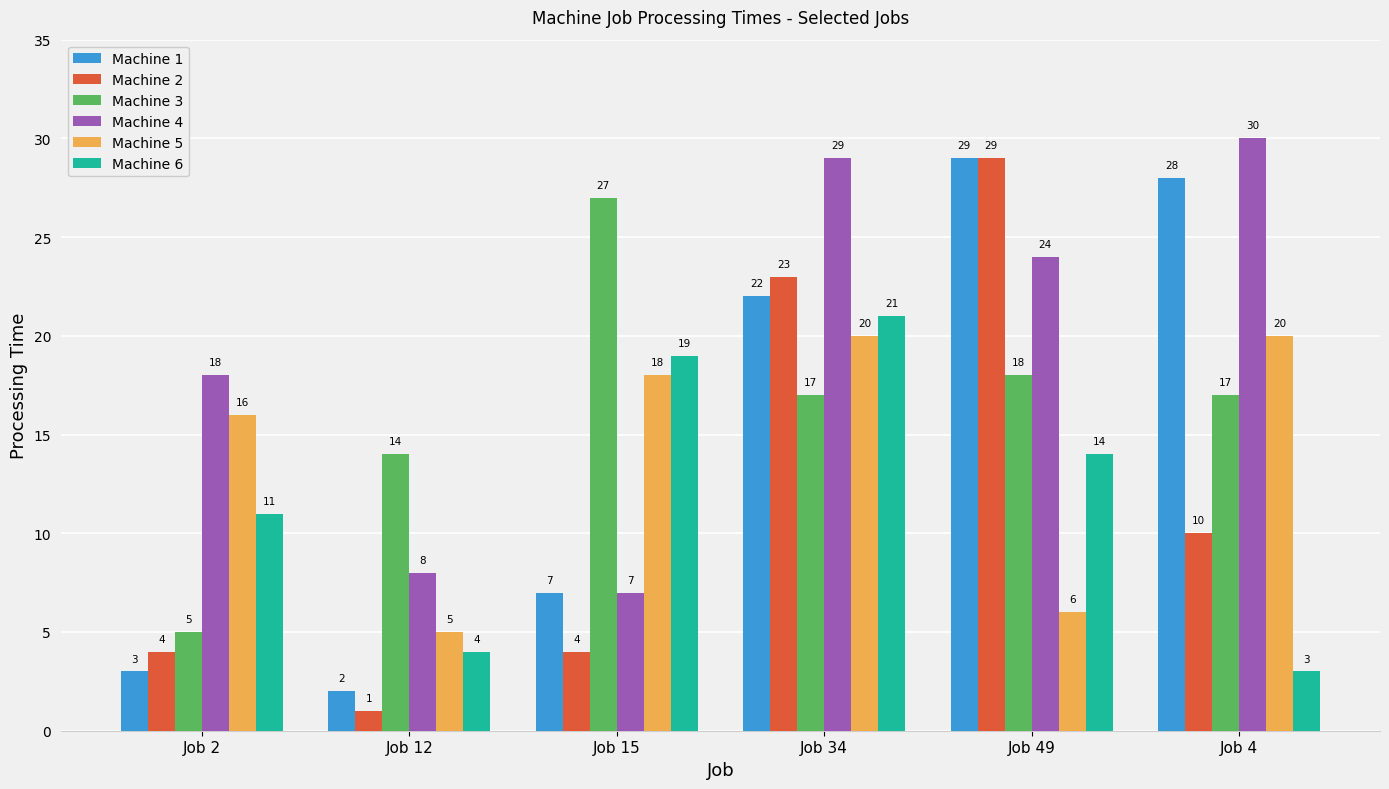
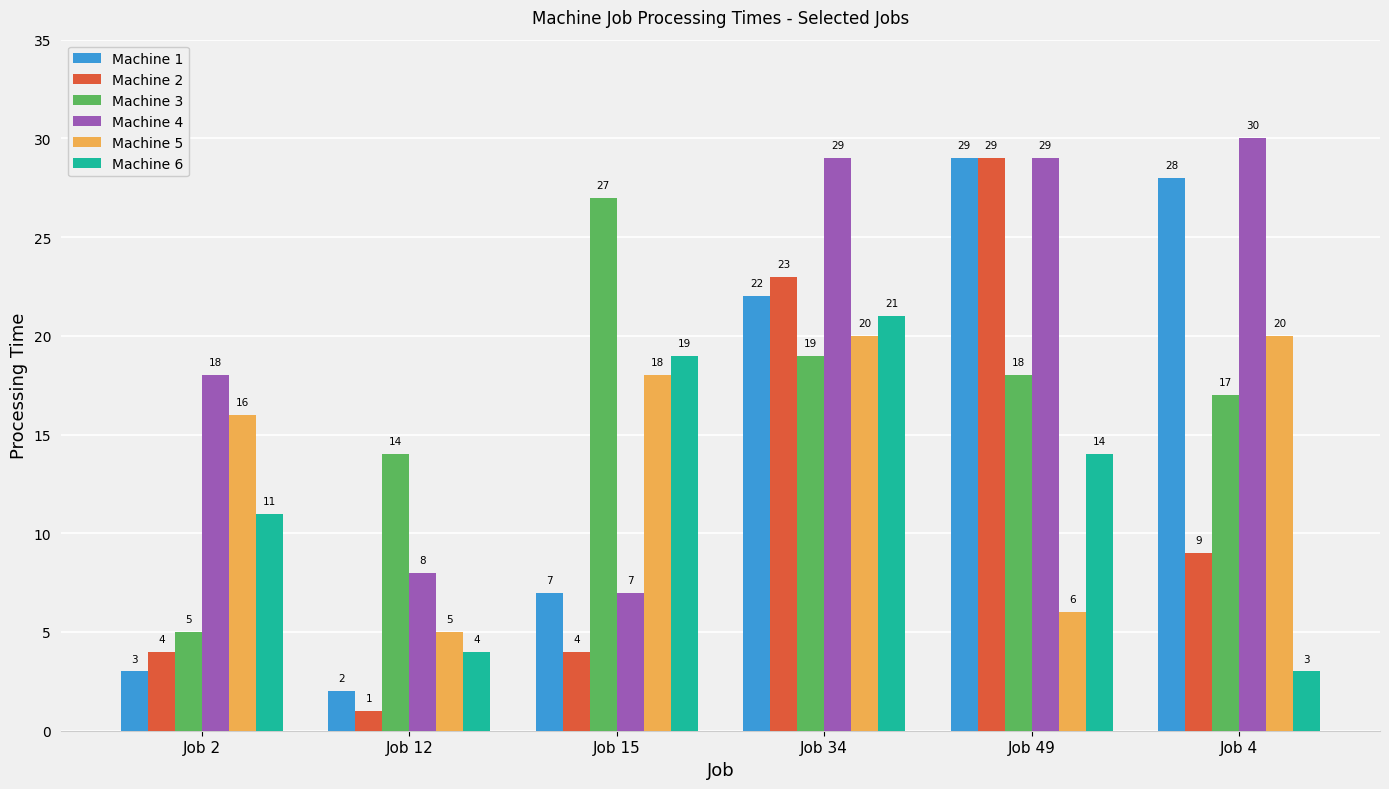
Machine 3, Job 34: 17 -> 19
Machine 4, Job 49: 24 -> 29
Machine 2, Job 4: 10 -> 9
